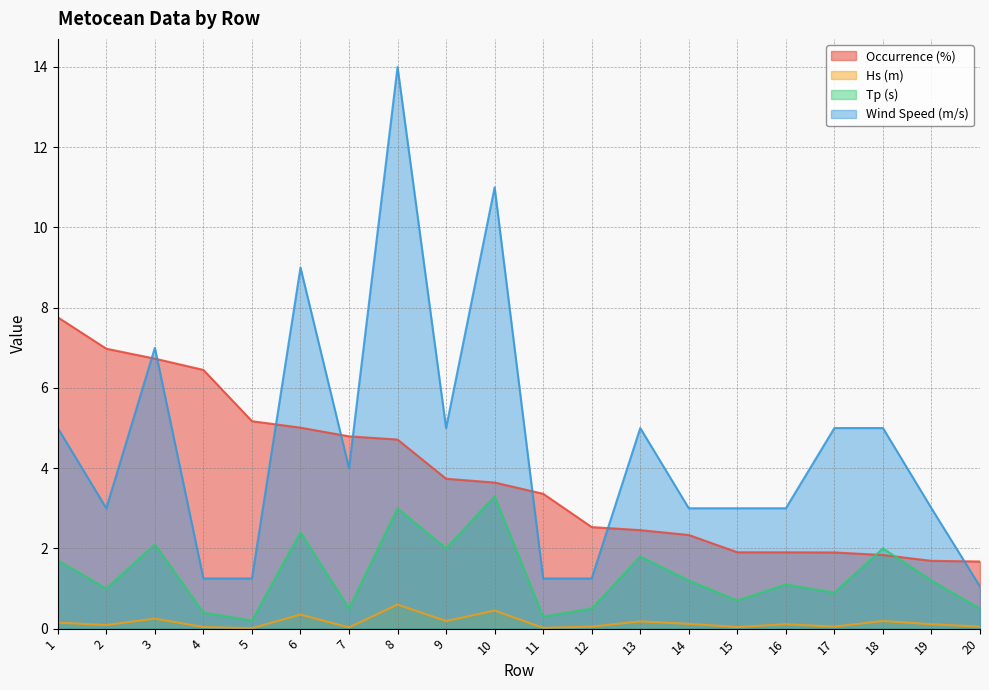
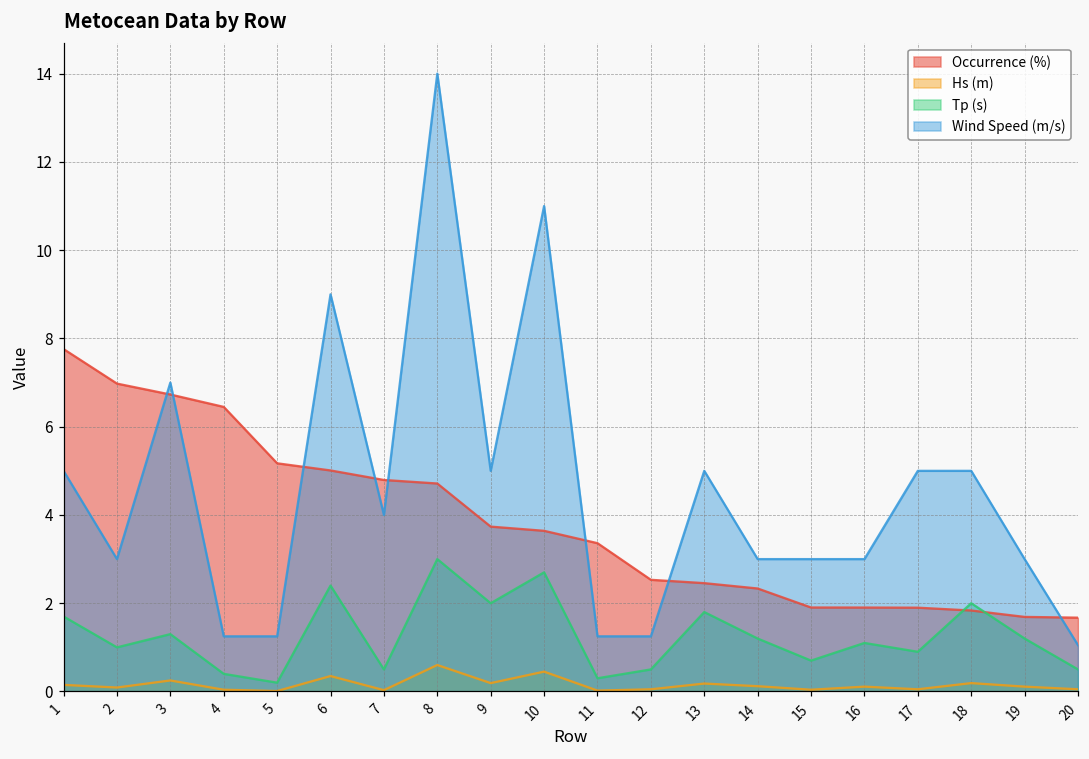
Tp (s), 3: 2.1 -> 1.3
Tp (s), 10: 3.3 -> 2.7
